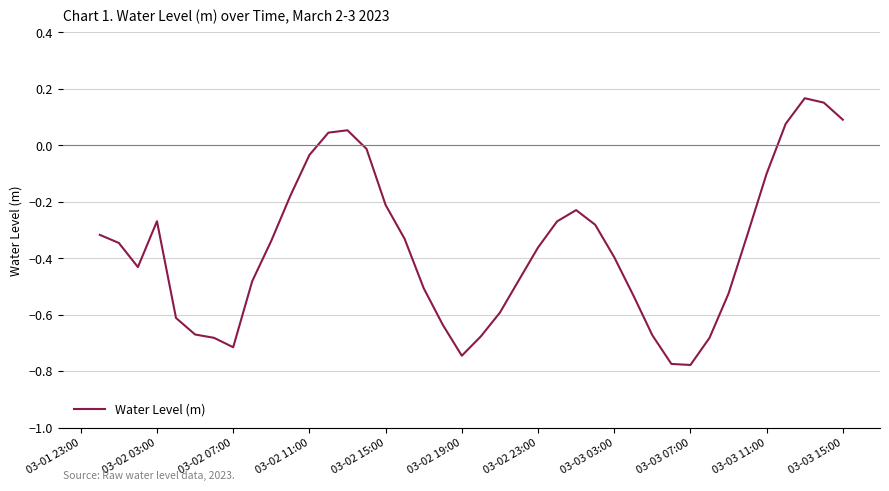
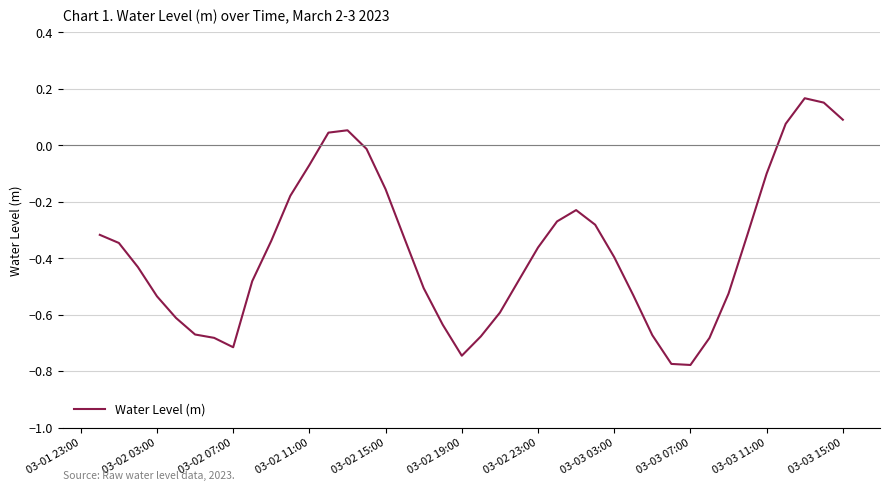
03-02 03:00: -0.27 -> -0.53
03-02 11:00: -0.03 -> -0.07
03-02 15:00: -0.21 -> -0.16
